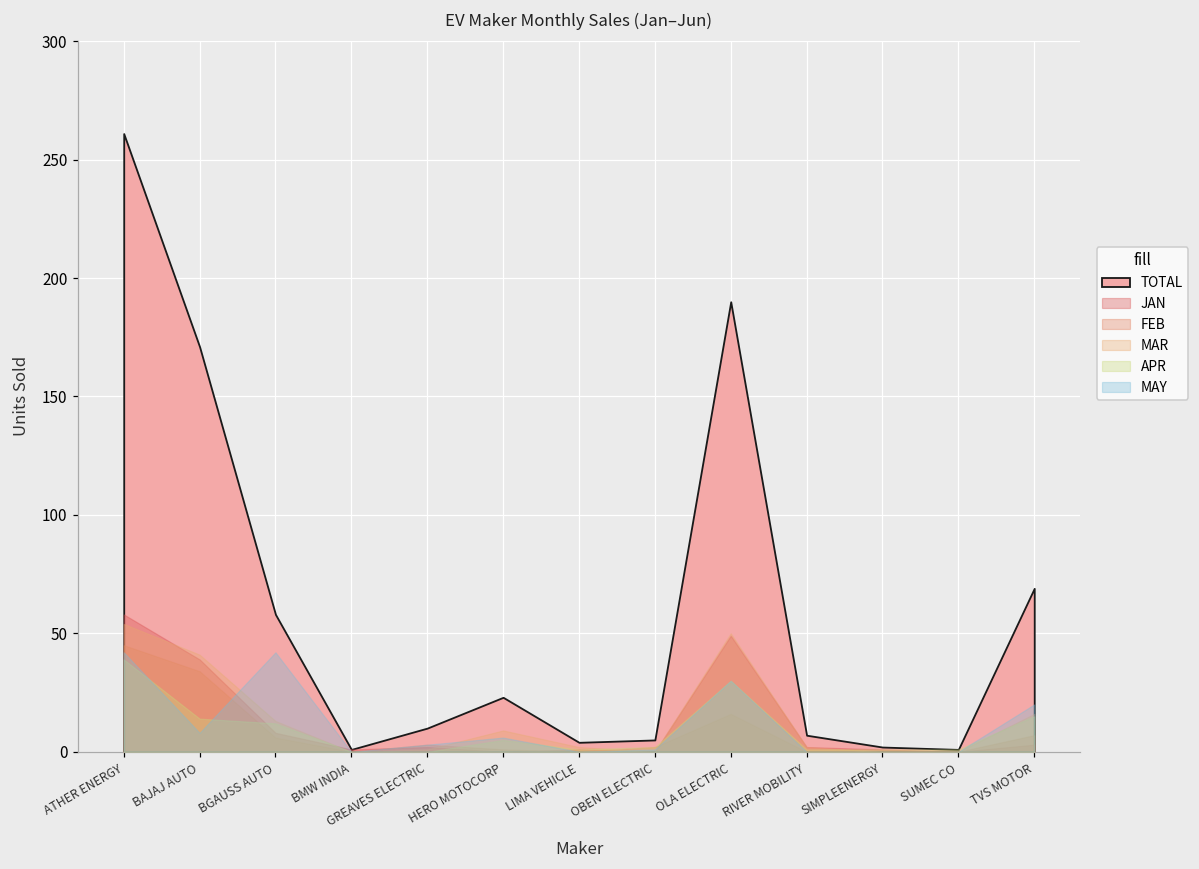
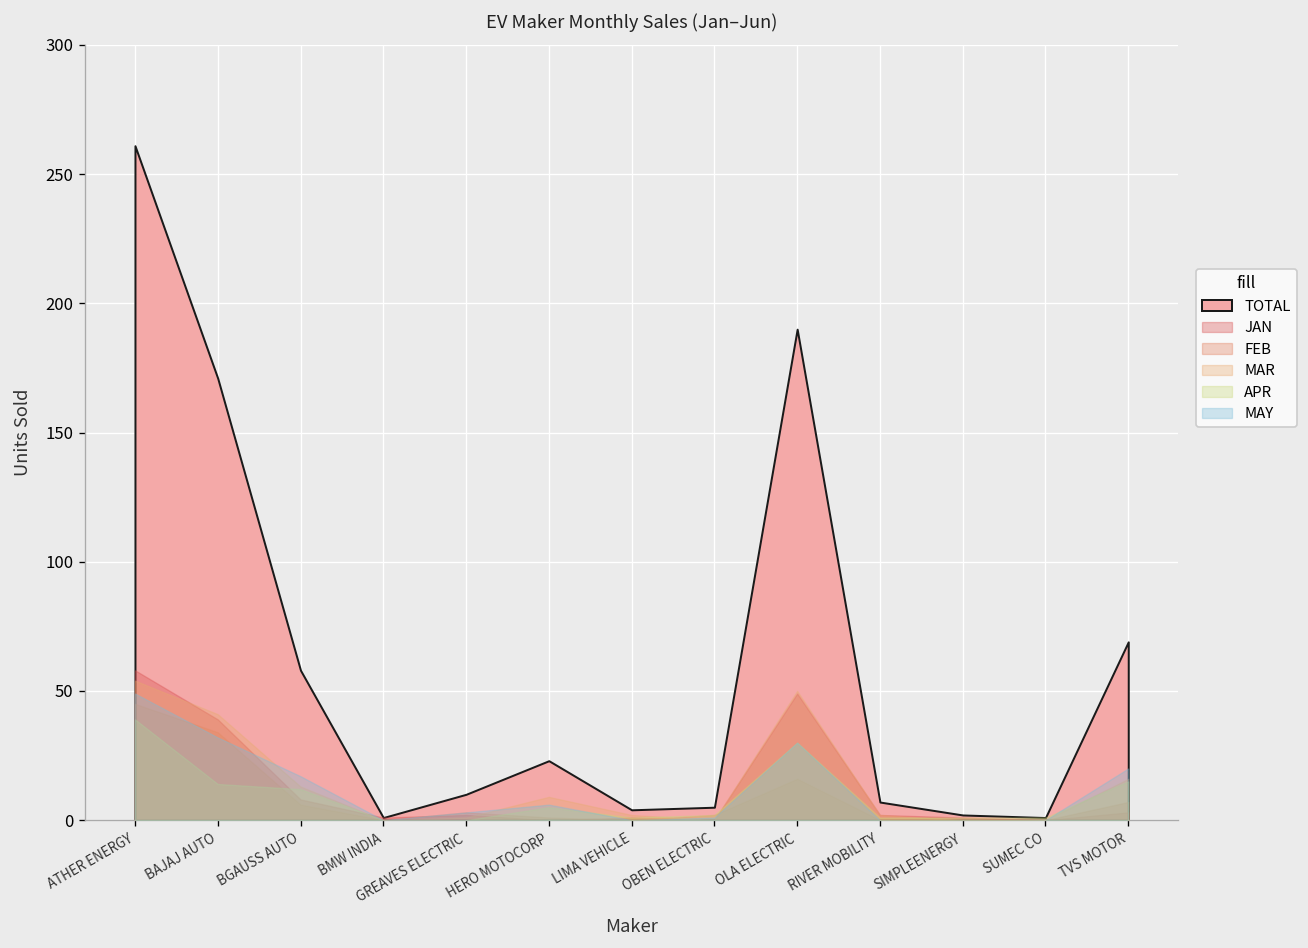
MAY, ATHER ENERGY: 42 -> 49
MAY, BAJAJ AUTO: 8 -> 32
MAY, BGAUSS AUTO: 42 -> 17
